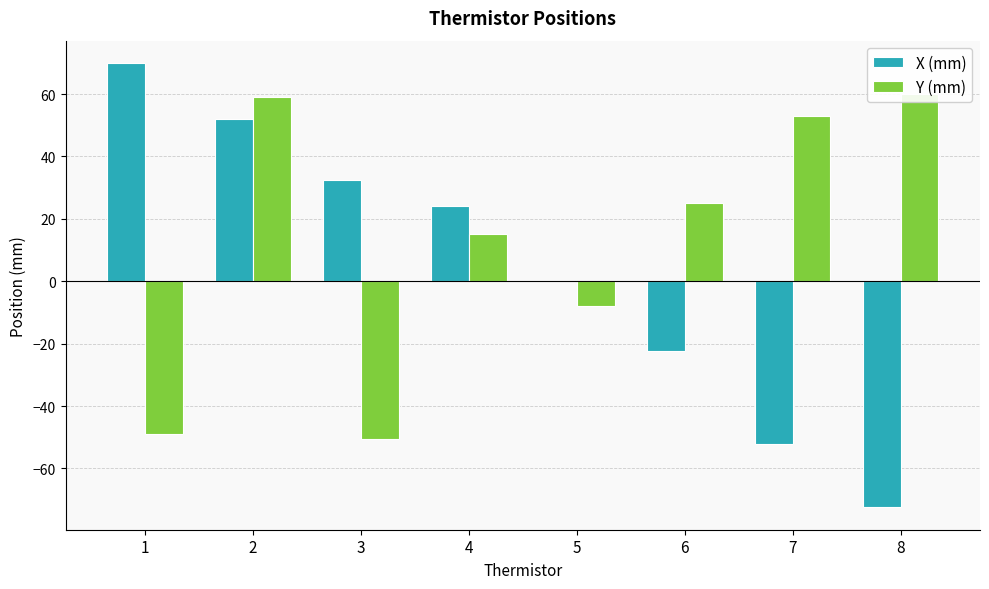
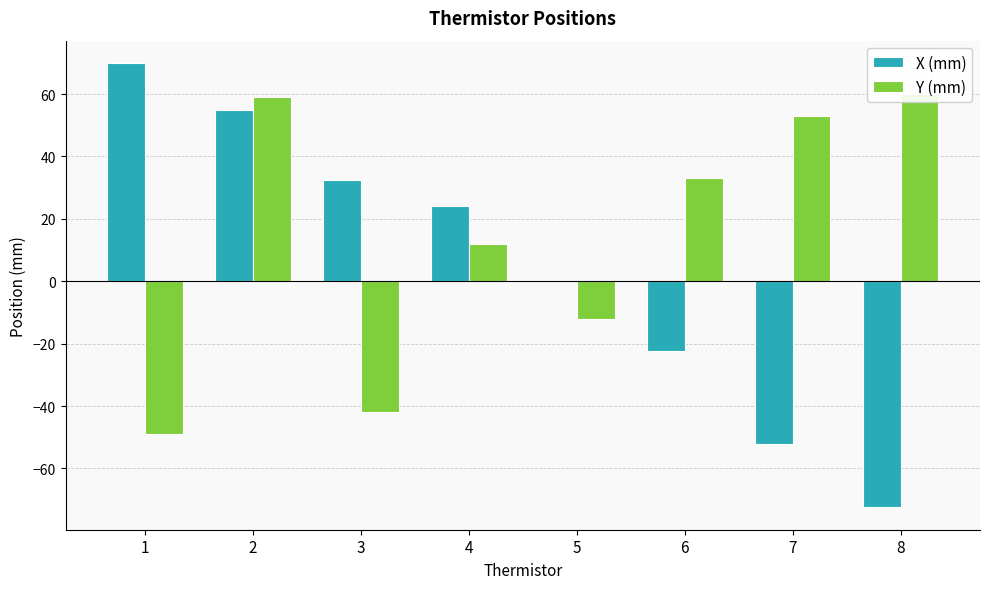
X (mm), 2: 52 -> 55
Y (mm), 3: -51 -> -42
Y (mm), 4: 15 -> 12
Y (mm), 5: -8 -> -12
Y (mm), 6: 25 -> 33
